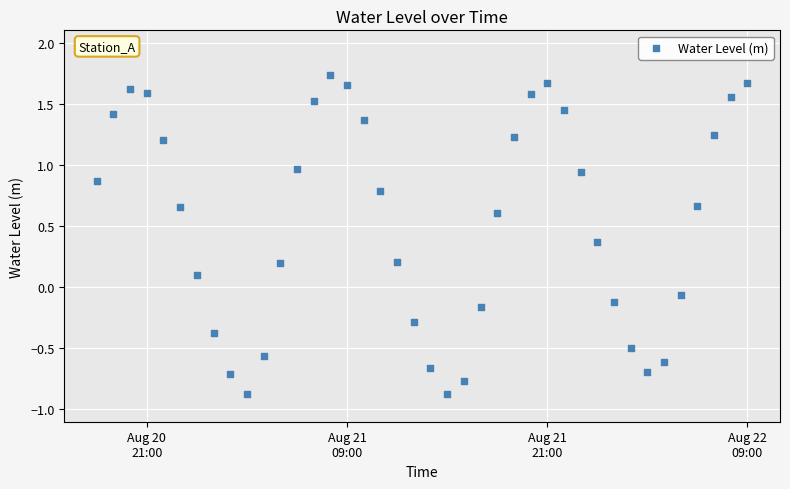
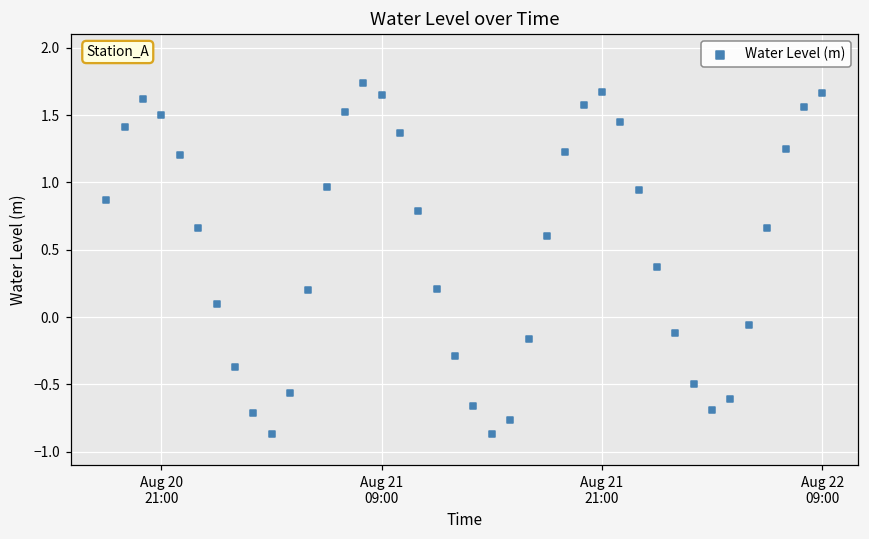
Aug 20 21:00: 1.59 -> 1.50
